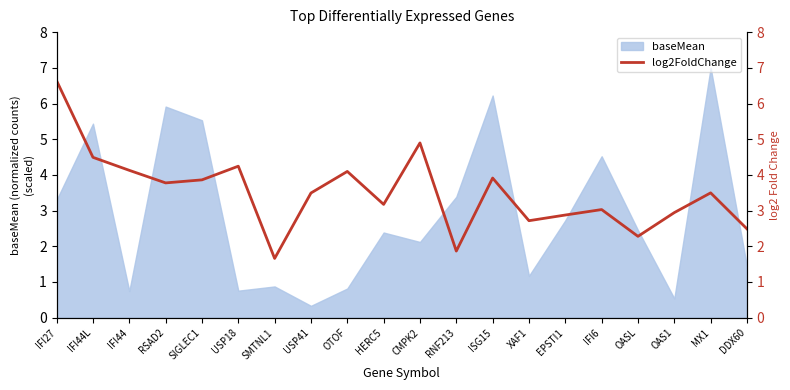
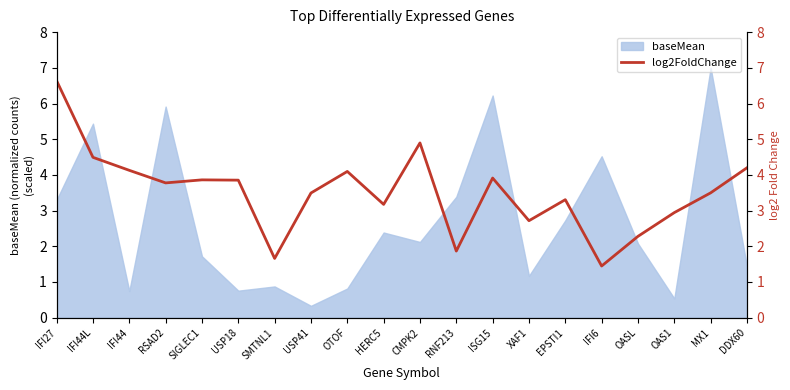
baseMean, SIGLEC1: 5.5 -> 1.7
log2FoldChange, USP18: 4.2 -> 3.9
log2FoldChange, EPSTI1: 2.9 -> 3.3
log2FoldChange, IFI6: 3.0 -> 1.4
baseMean, OASL: 2.5 -> 2.1
log2FoldChange, DDX60: 2.5 -> 4.2
